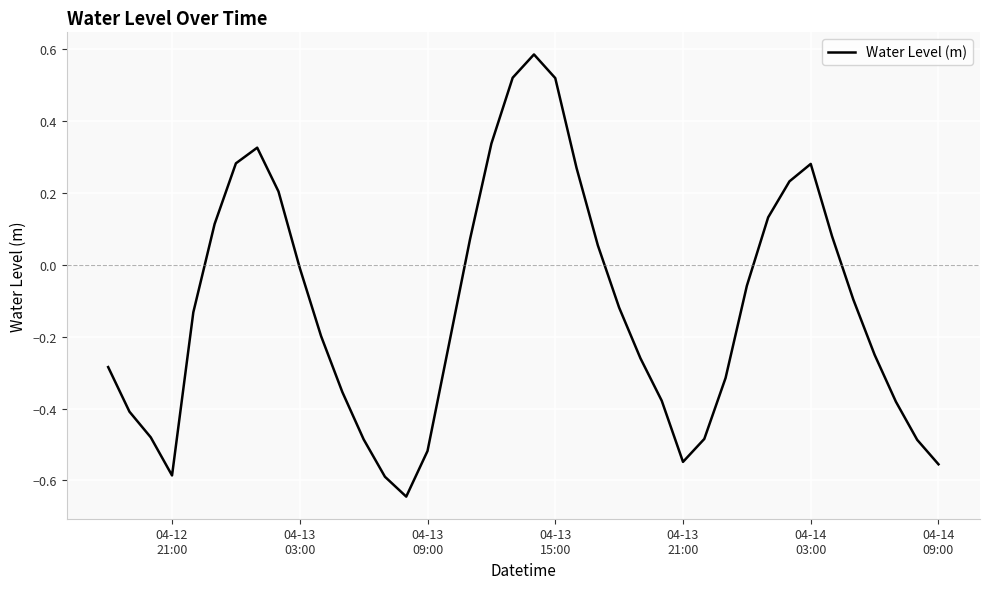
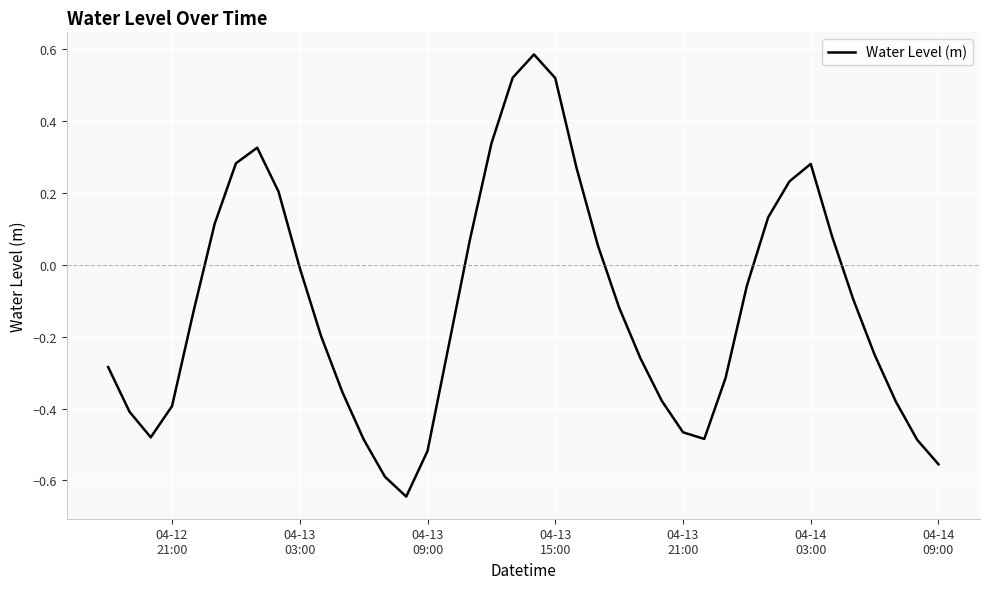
04-12 21:00: -0.59 -> -0.39
04-13 21:00: -0.55 -> -0.47
